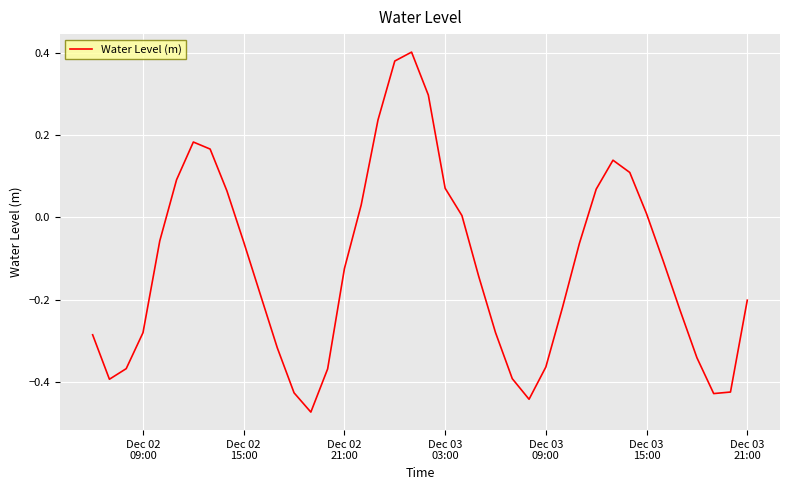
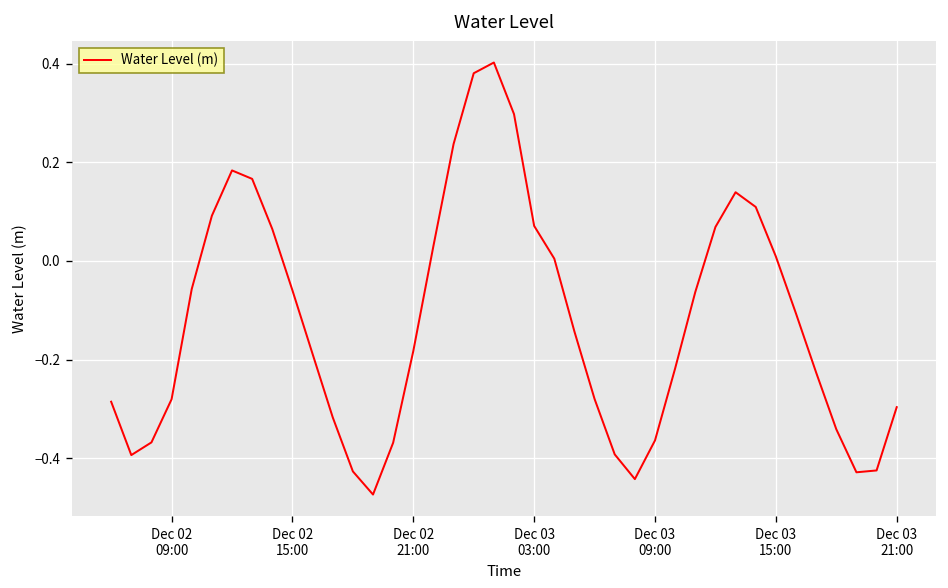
Dec 02 21:00: -0.12 -> -0.18
Dec 03 21:00: -0.20 -> -0.30
